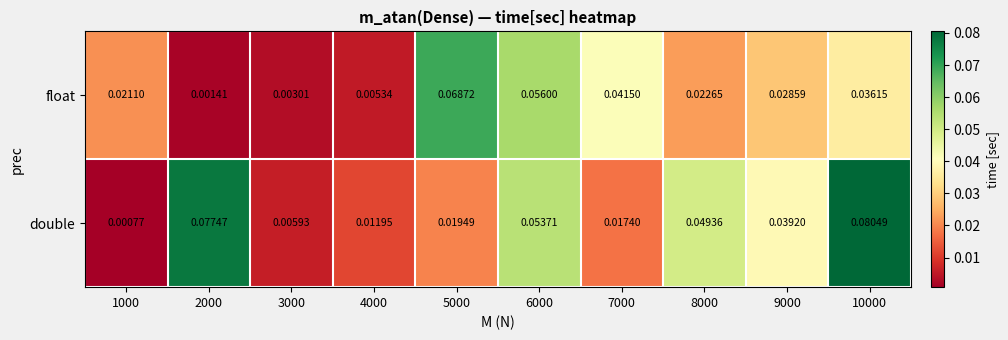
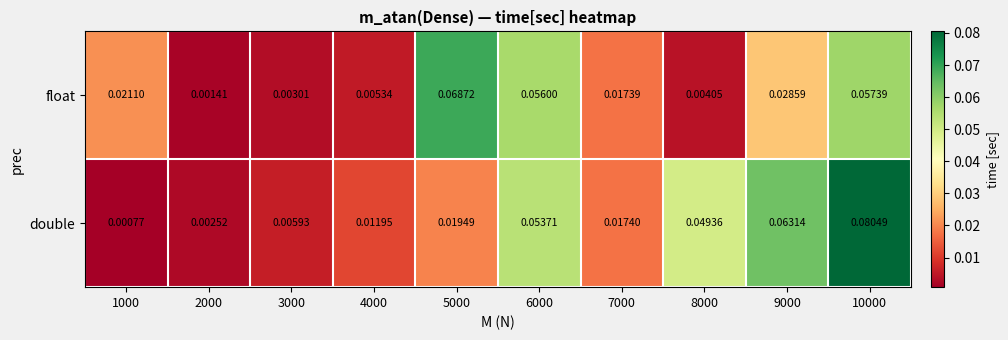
float, 7000: 0.04150 -> 0.01739
float, 8000: 0.02265 -> 0.00405
float, 10000: 0.03615 -> 0.05739
double, 2000: 0.07747 -> 0.00252
double, 9000: 0.03920 -> 0.06314
